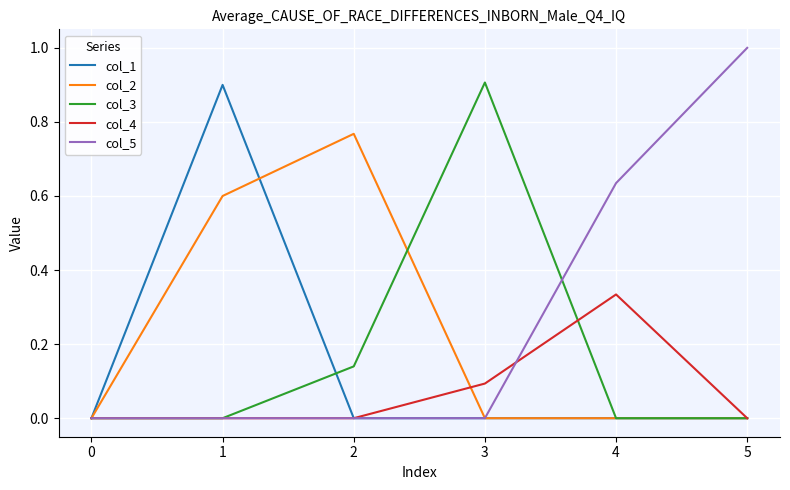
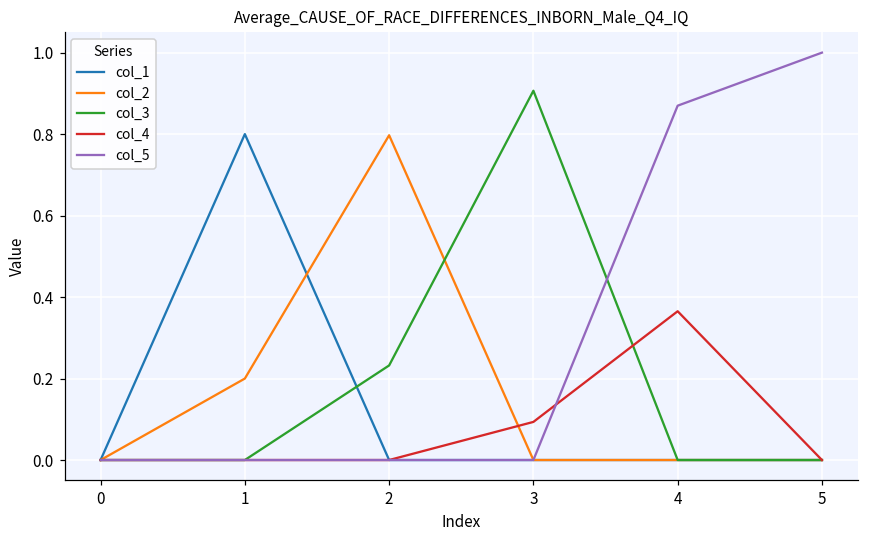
col_1, 1: 0.9 -> 0.8
col_2, 1: 0.6 -> 0.2
col_2, 2: 0.77 -> 0.80
col_3, 2: 0.14 -> 0.23
col_4, 4: 0.33 -> 0.37
col_5, 4: 0.63 -> 0.87
